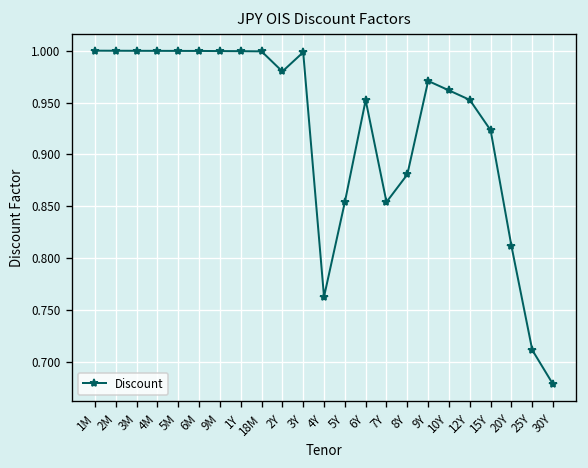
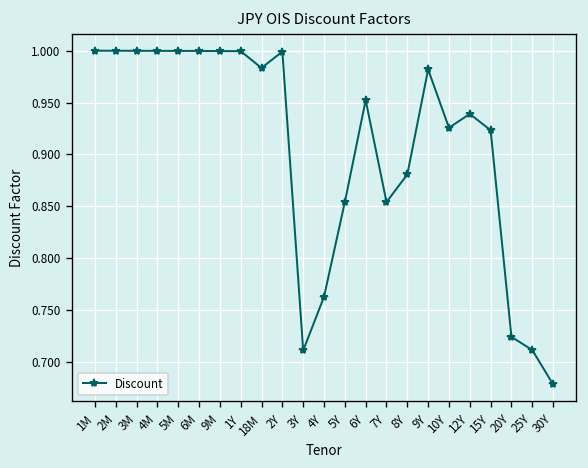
18M: 1.00 -> 0.98
2Y: 0.98 -> 1.00
3Y: 1.00 -> 0.71
9Y: 0.97 -> 0.98
10Y: 0.96 -> 0.93
12Y: 0.95 -> 0.94
20Y: 0.81 -> 0.72
